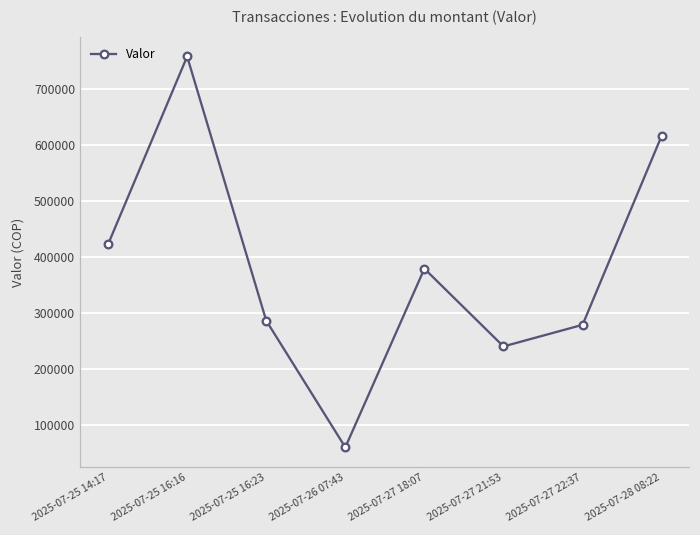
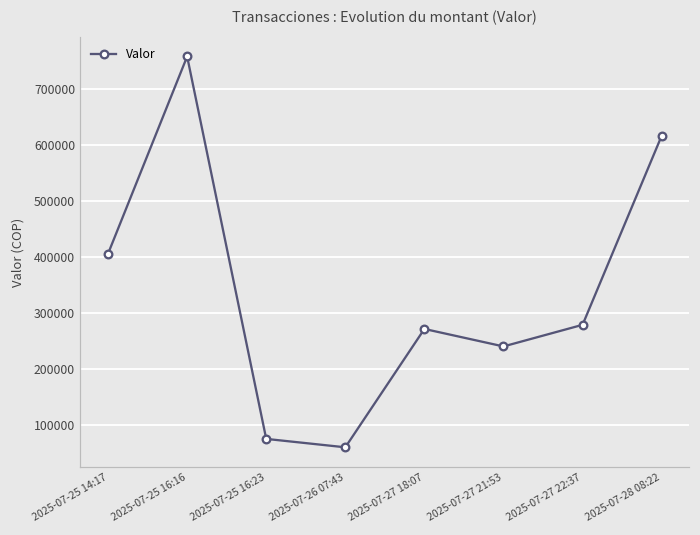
2025-07-25 14:17: 420000 -> 410000
2025-07-25 16:23: 290000 -> 80000
2025-07-27 18:07: 380000 -> 270000
